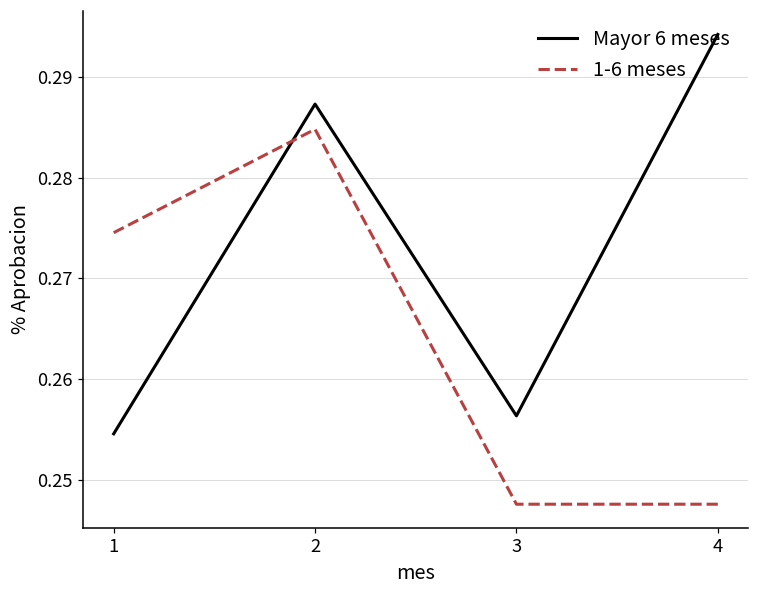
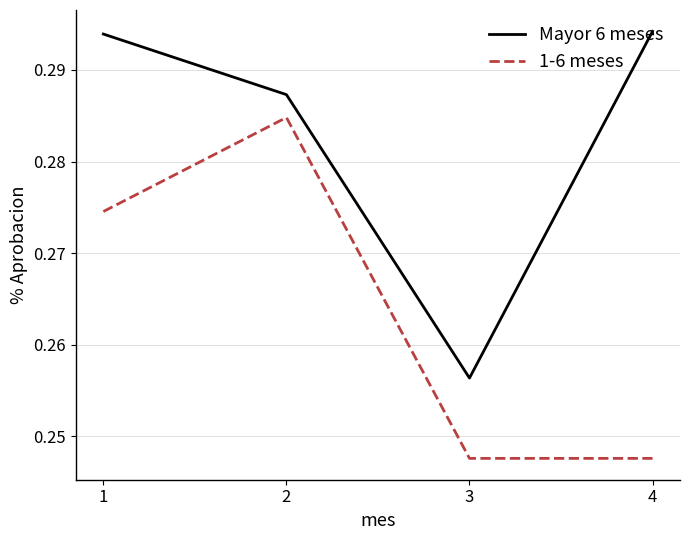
Mayor 6 meses, 1: 0.255 -> 0.294
